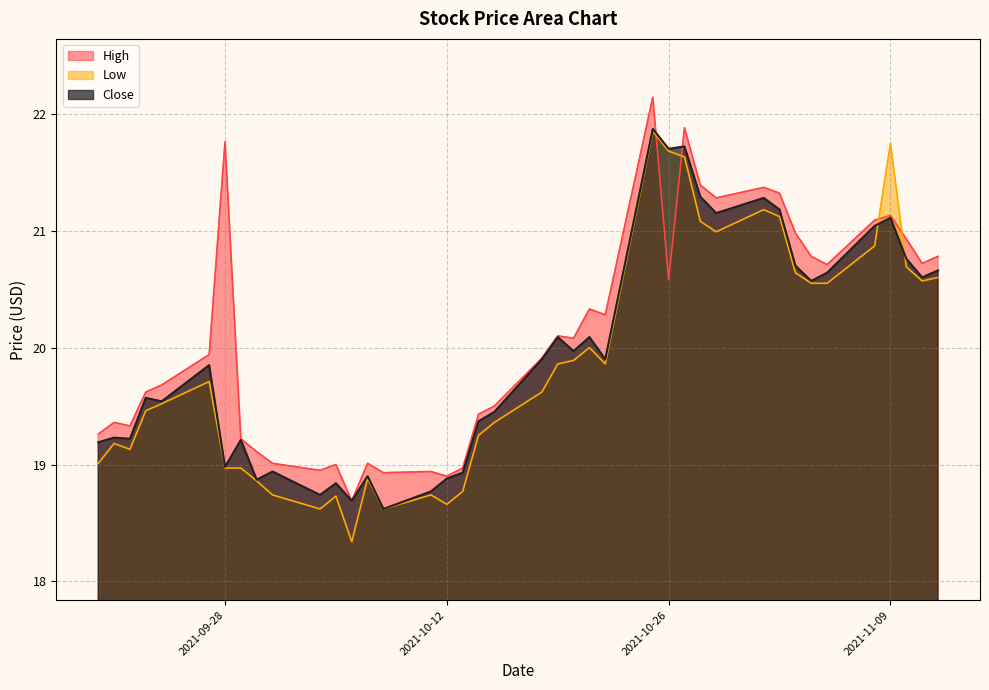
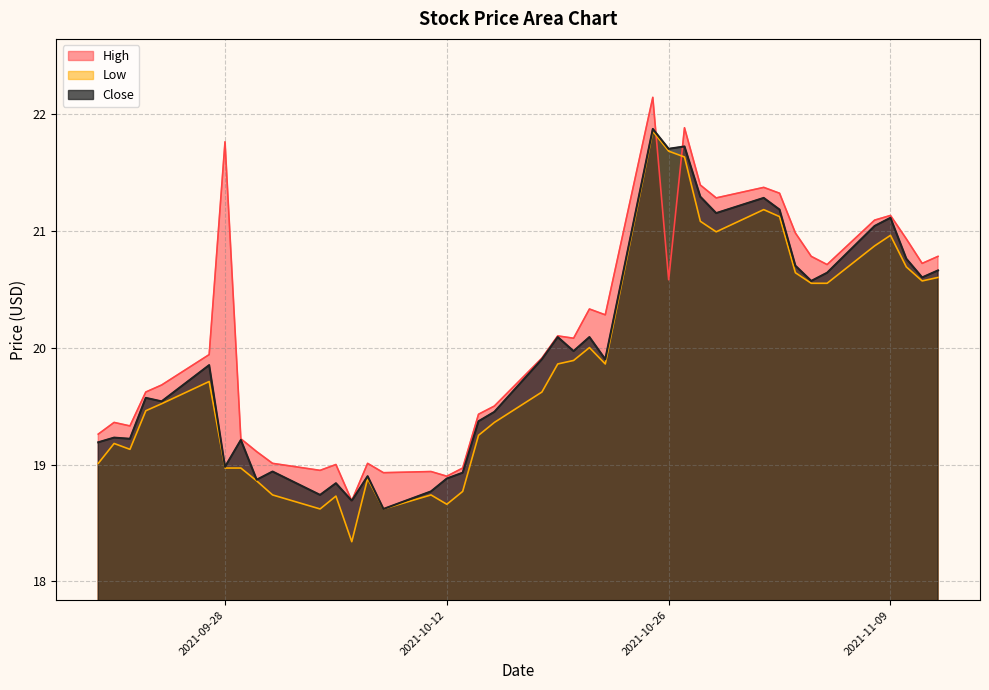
Low, 2021-11-09: 21.75 -> 20.96
